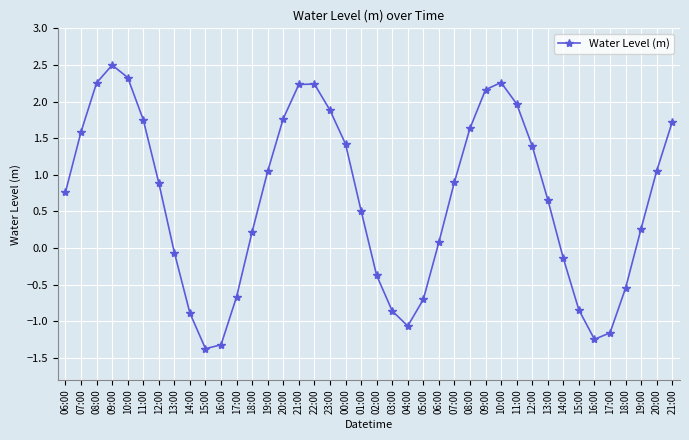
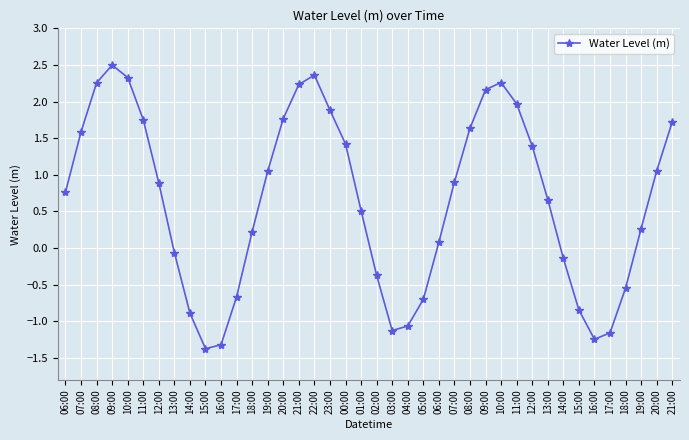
22:00: 2.2 -> 2.4
03:00: -0.9 -> -1.1
